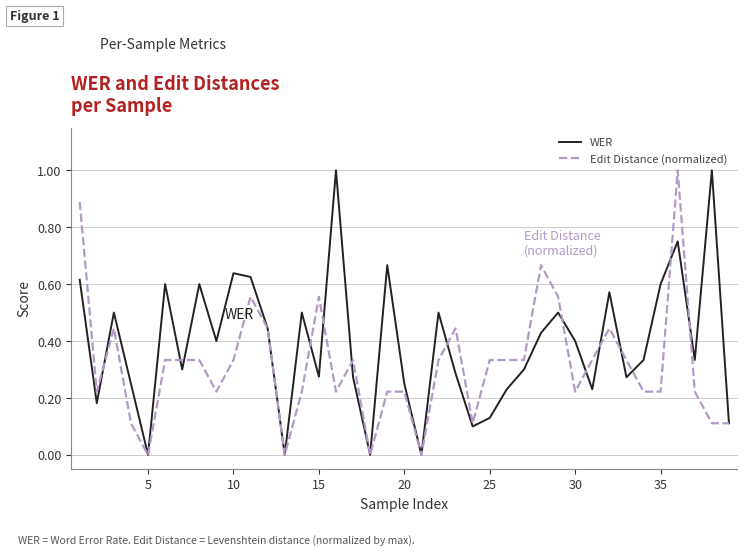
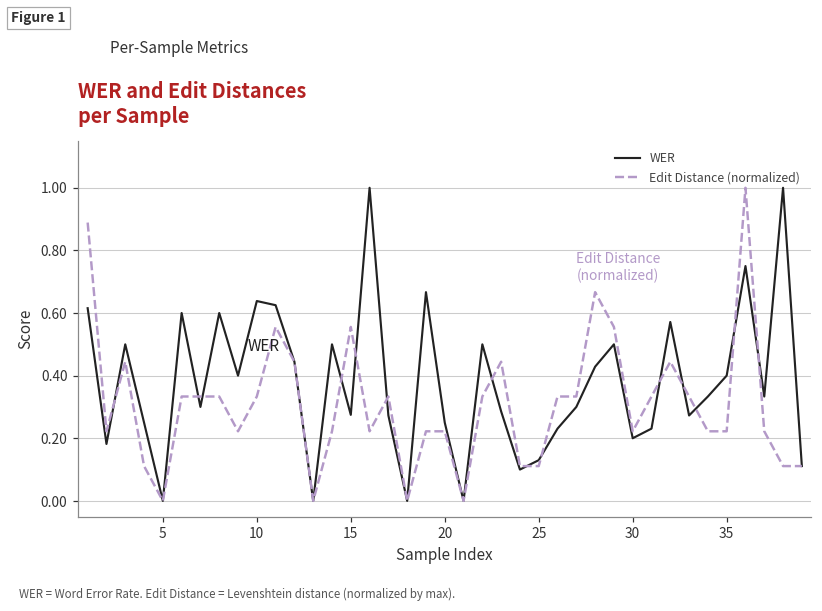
Edit Distance (normalized), 25: 0.33 -> 0.11
WER, 30: 0.4 -> 0.2
WER, 35: 0.6 -> 0.4
